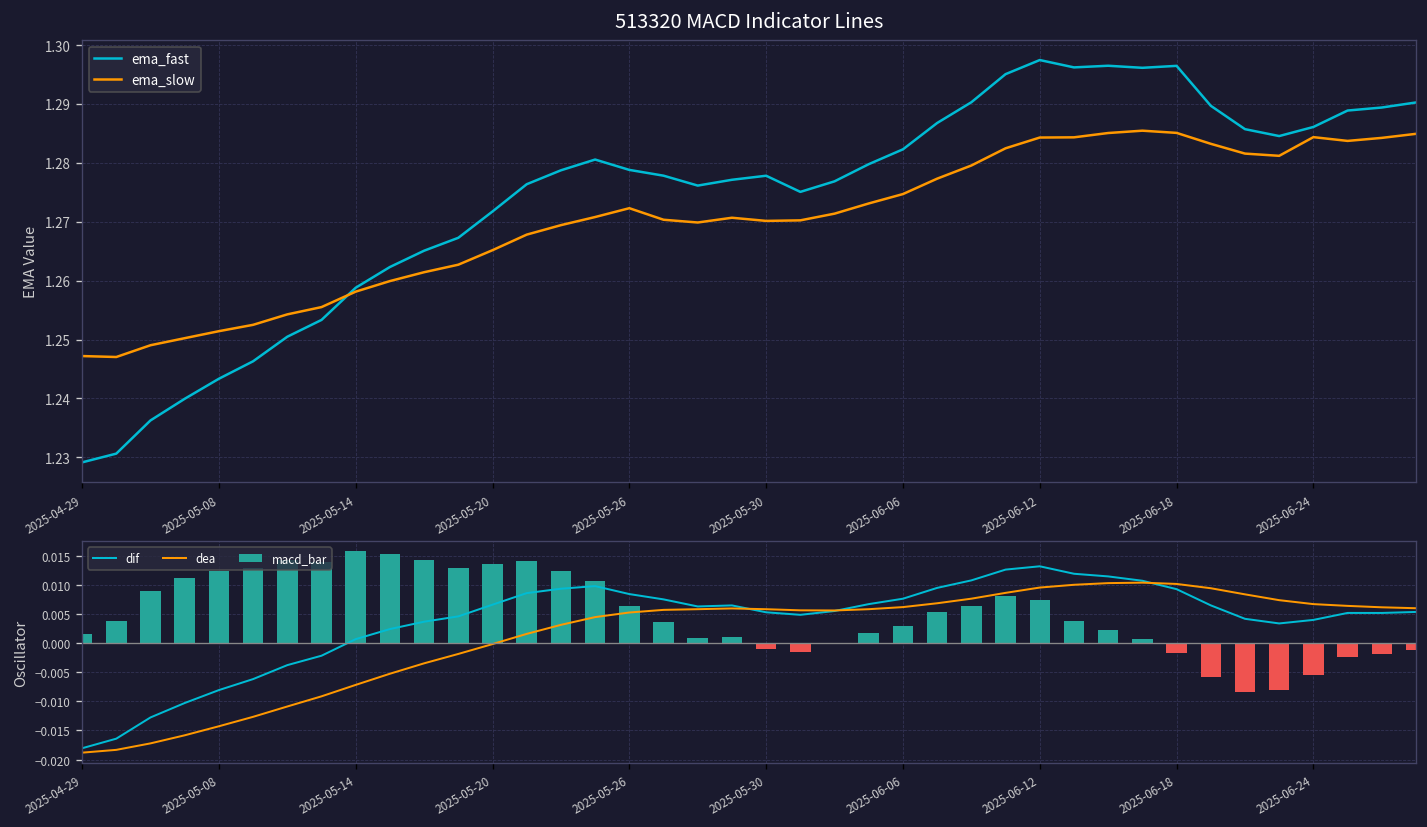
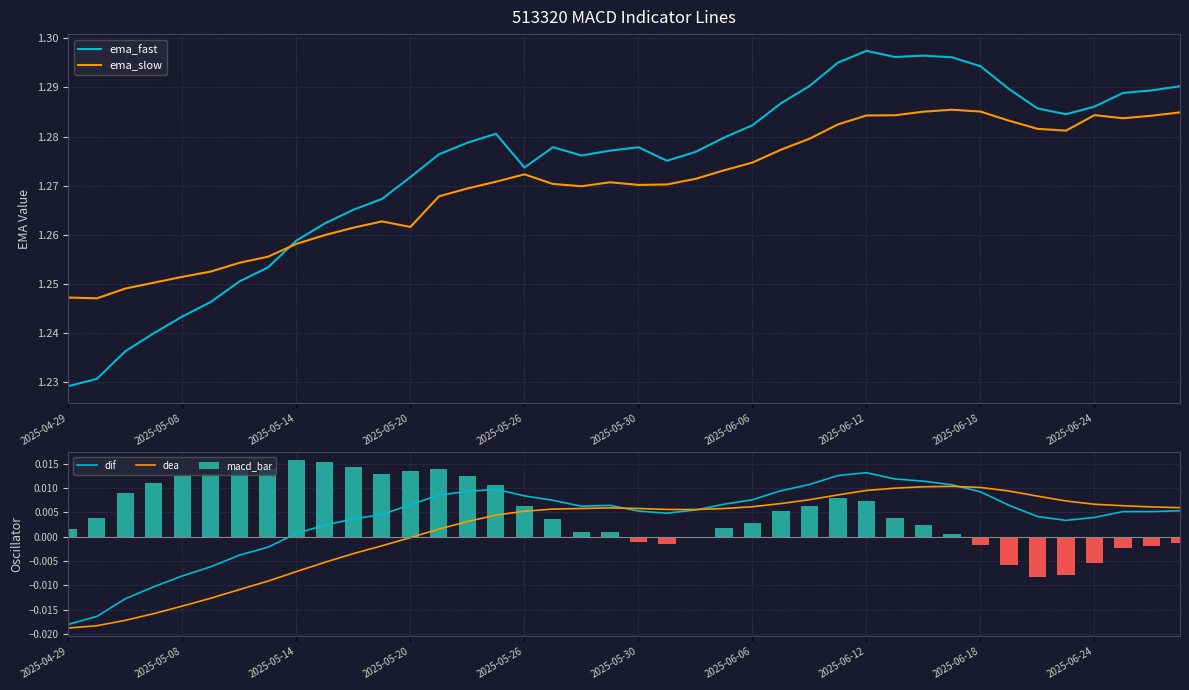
513320 MACD Indicator Lines, ema_slow, 2025-05-20: 1.265 -> 1.262
513320 MACD Indicator Lines, ema_fast, 2025-05-26: 1.279 -> 1.274
513320 MACD Indicator Lines, ema_fast, 2025-06-18: 1.296 -> 1.294
